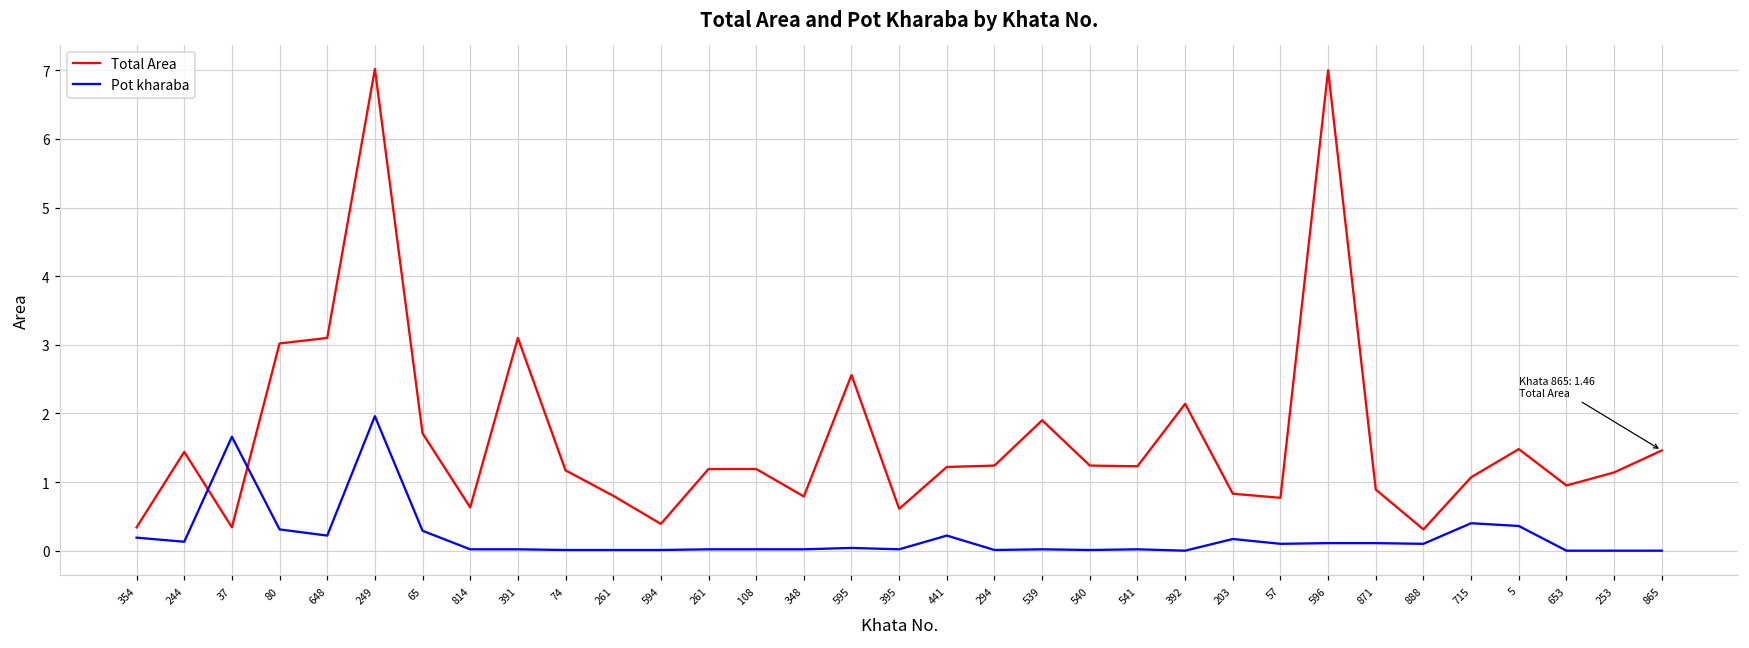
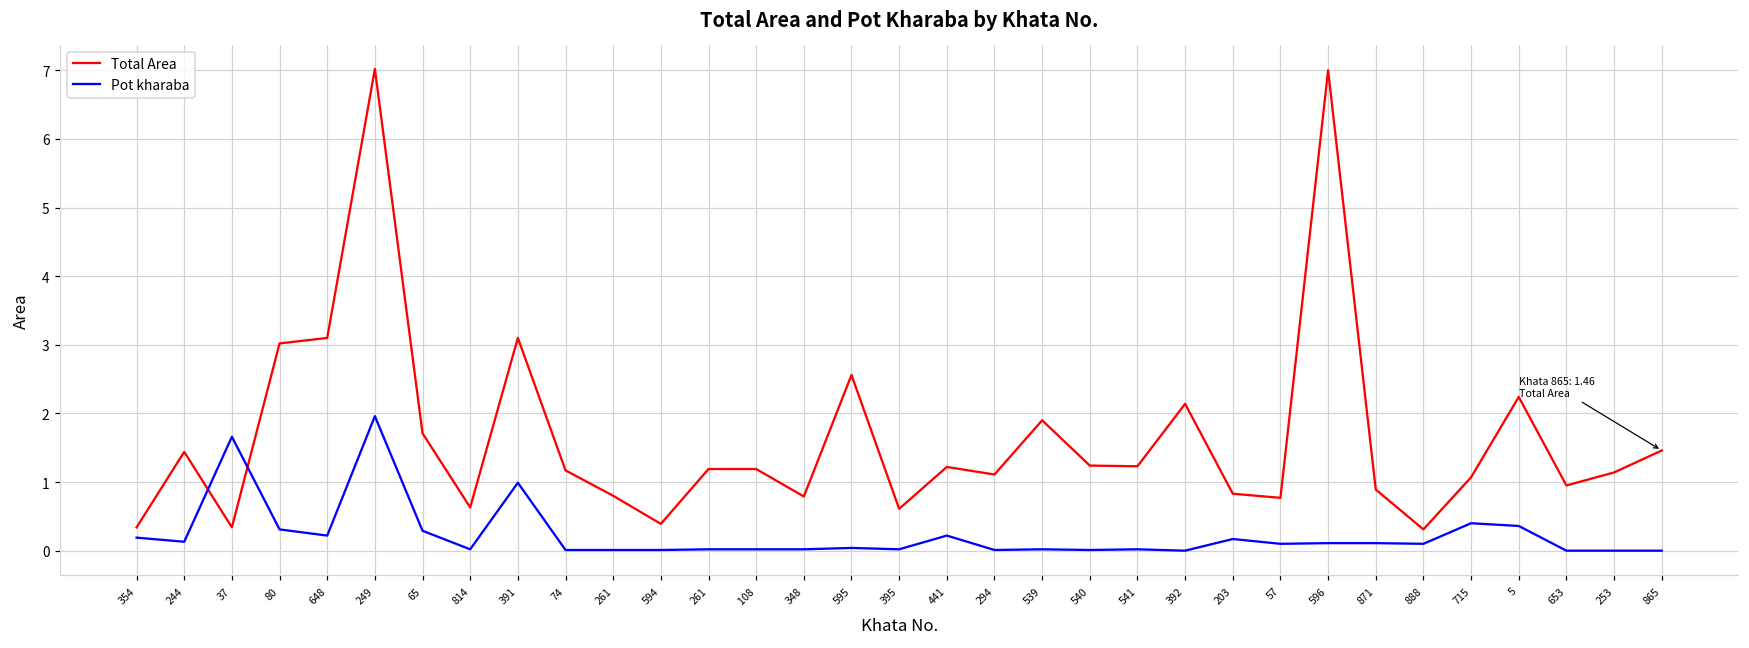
Pot kharaba, 391: 0.0 -> 1.0
Total Area, 294: 1.2 -> 1.1
Total Area, 5: 1.5 -> 2.2
